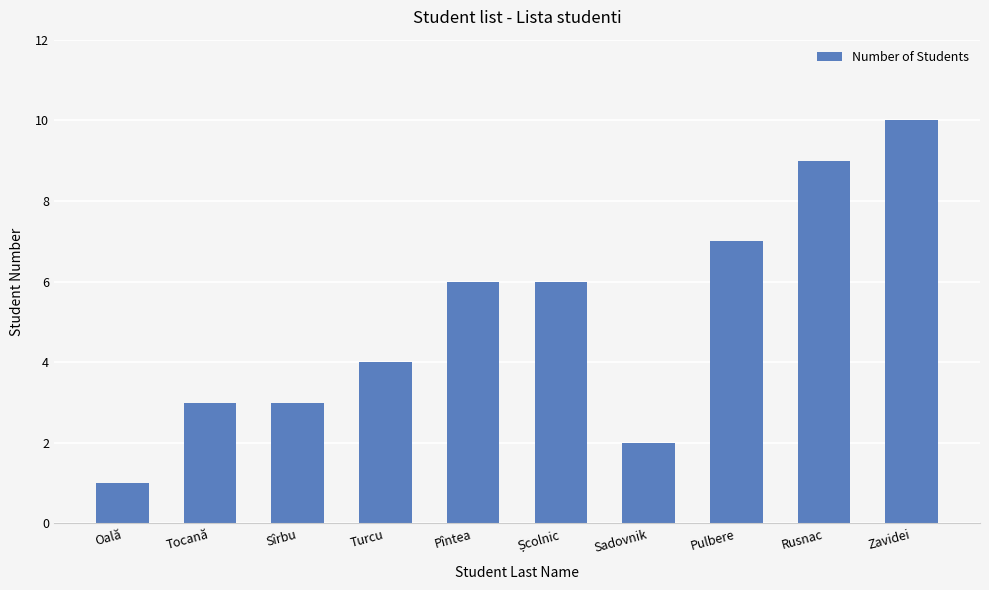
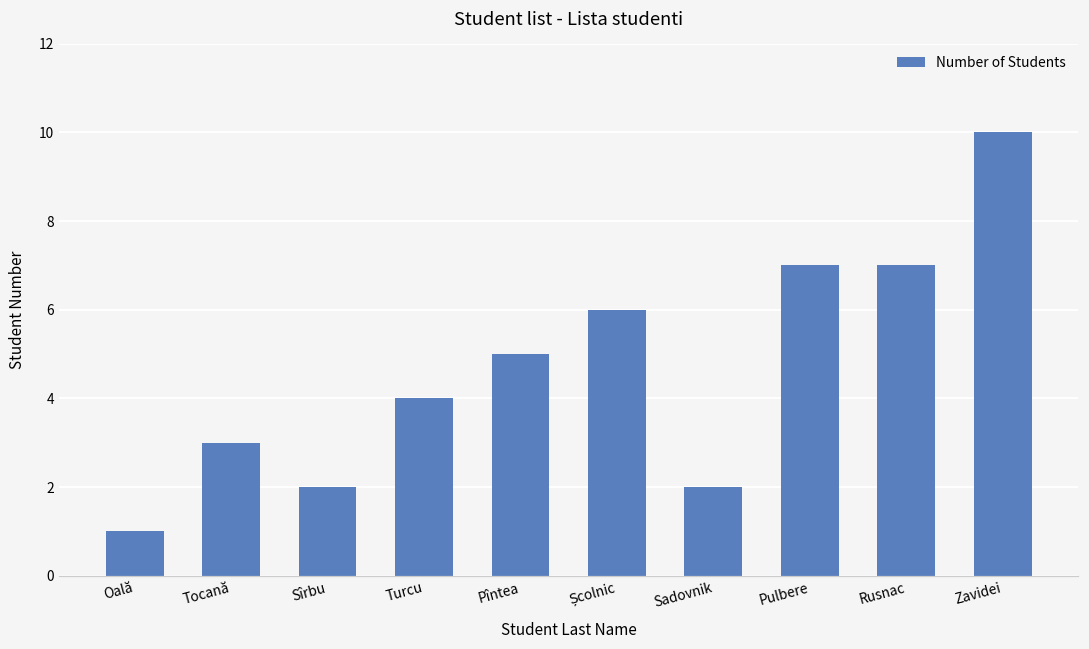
Sîrbu: 3 -> 2
Pîntea: 6 -> 5
Rusnac: 9 -> 7
